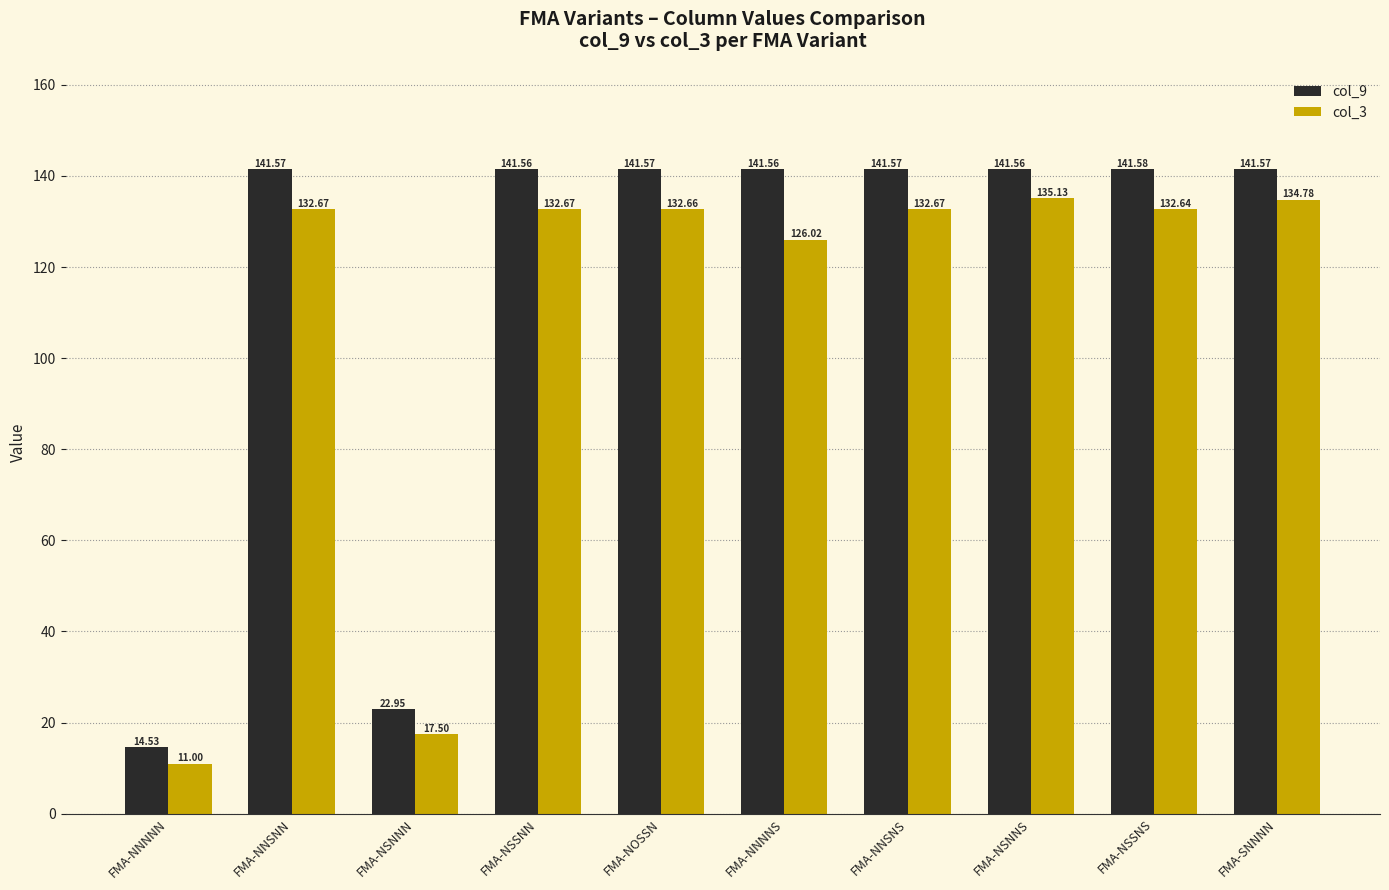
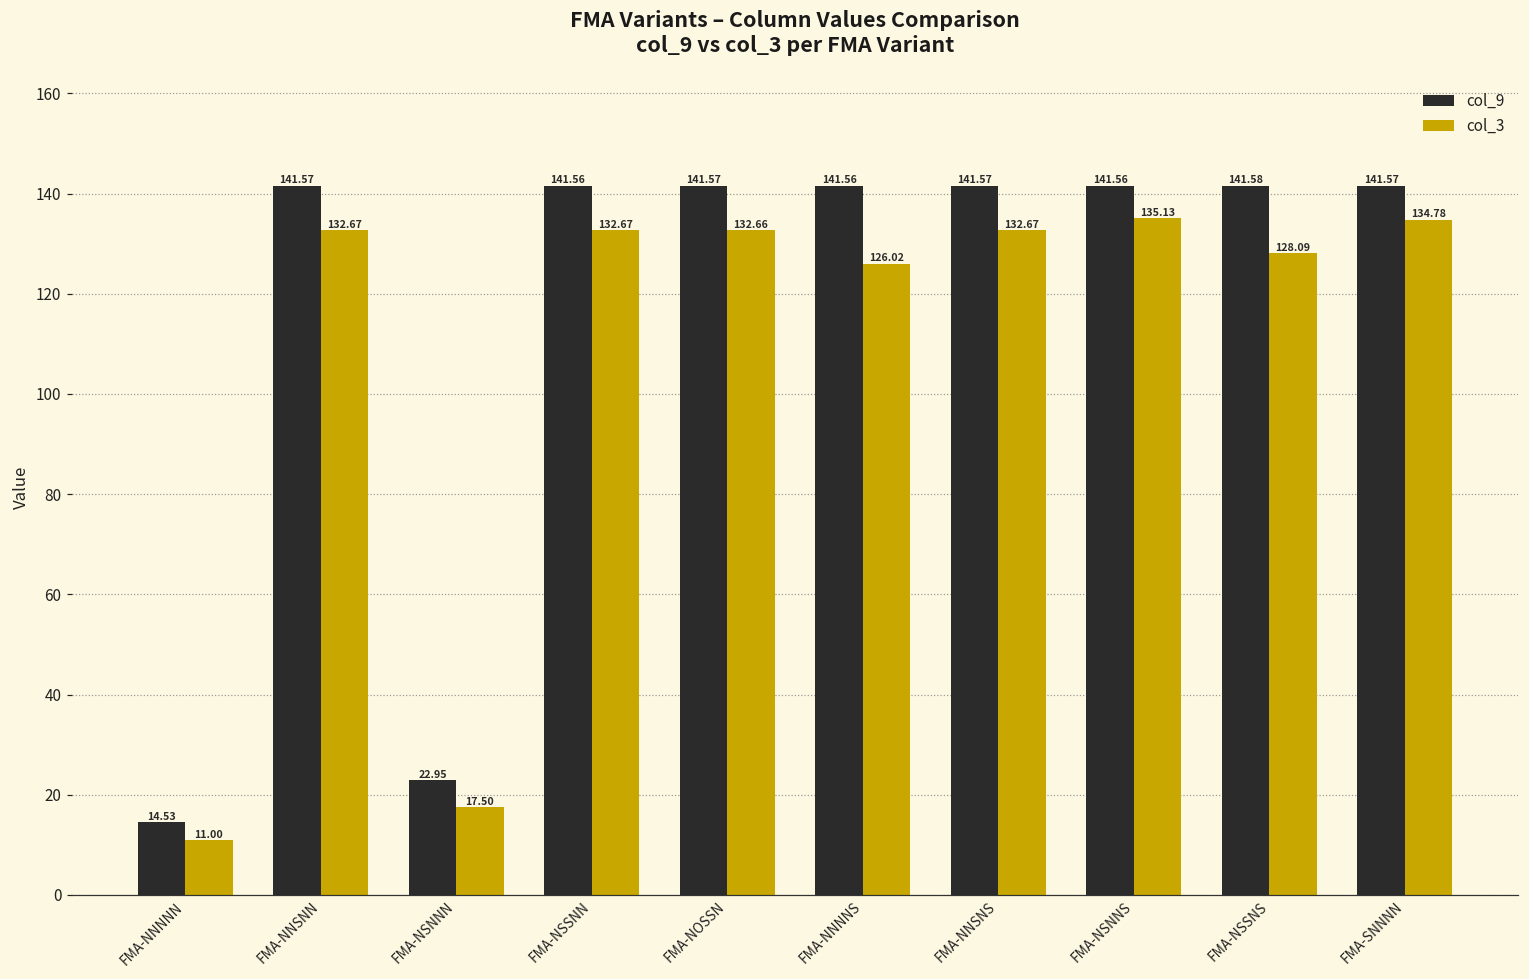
col_3, FMA-NSSNS: 132.64 -> 128.09
